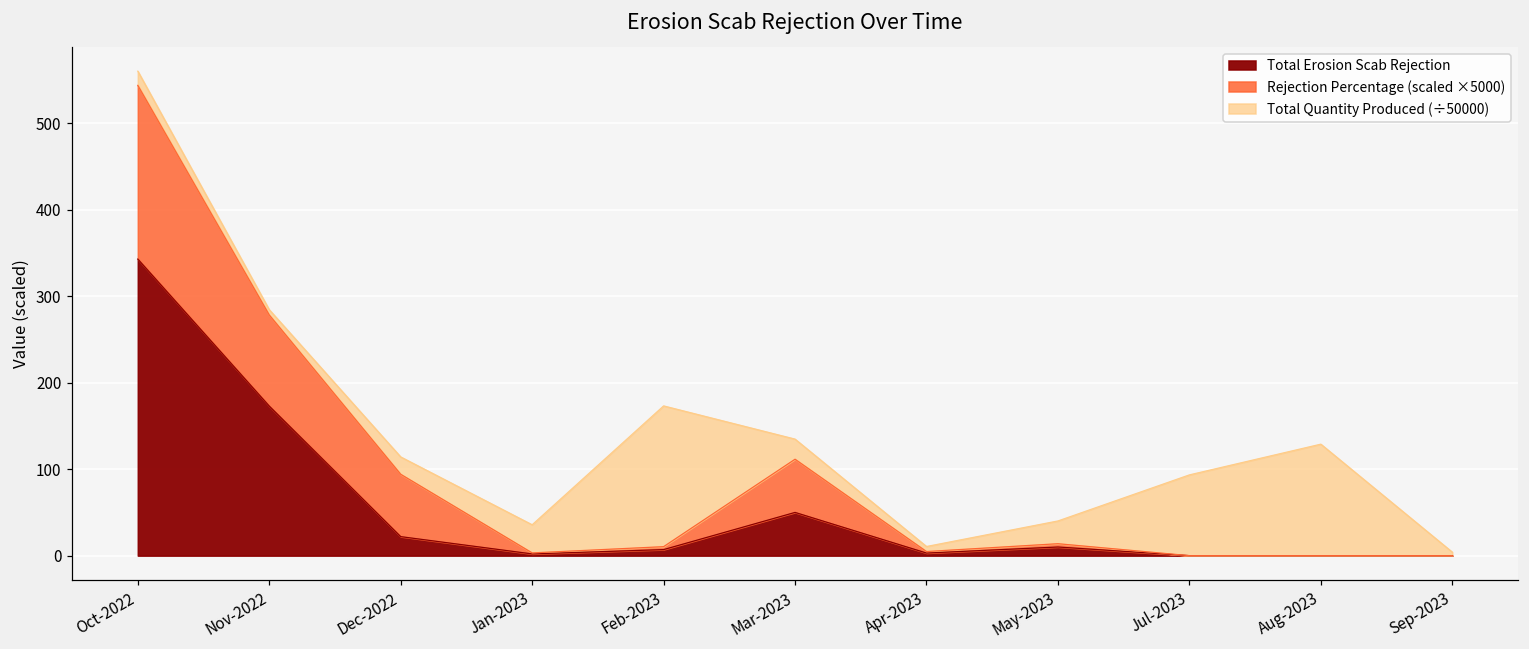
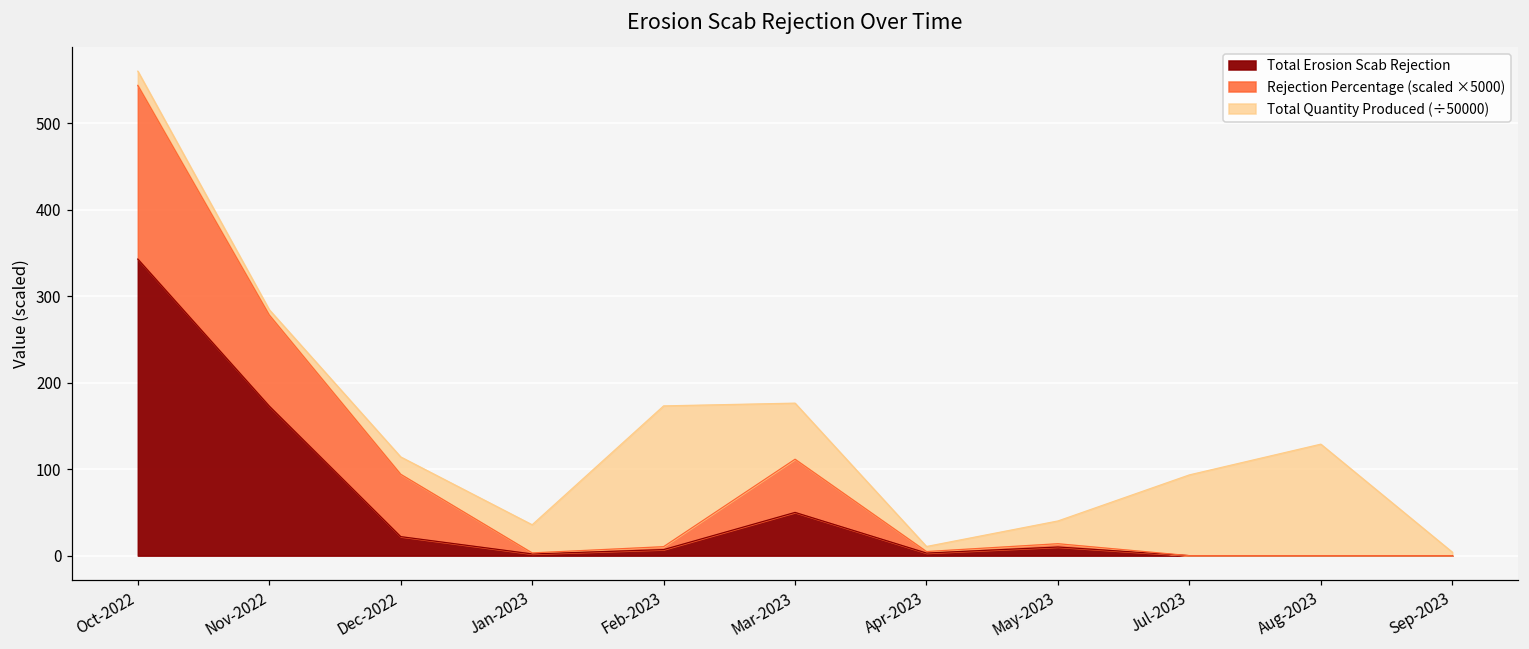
Total Quantity Produced (÷50000), Mar-2023: 20 -> 60
